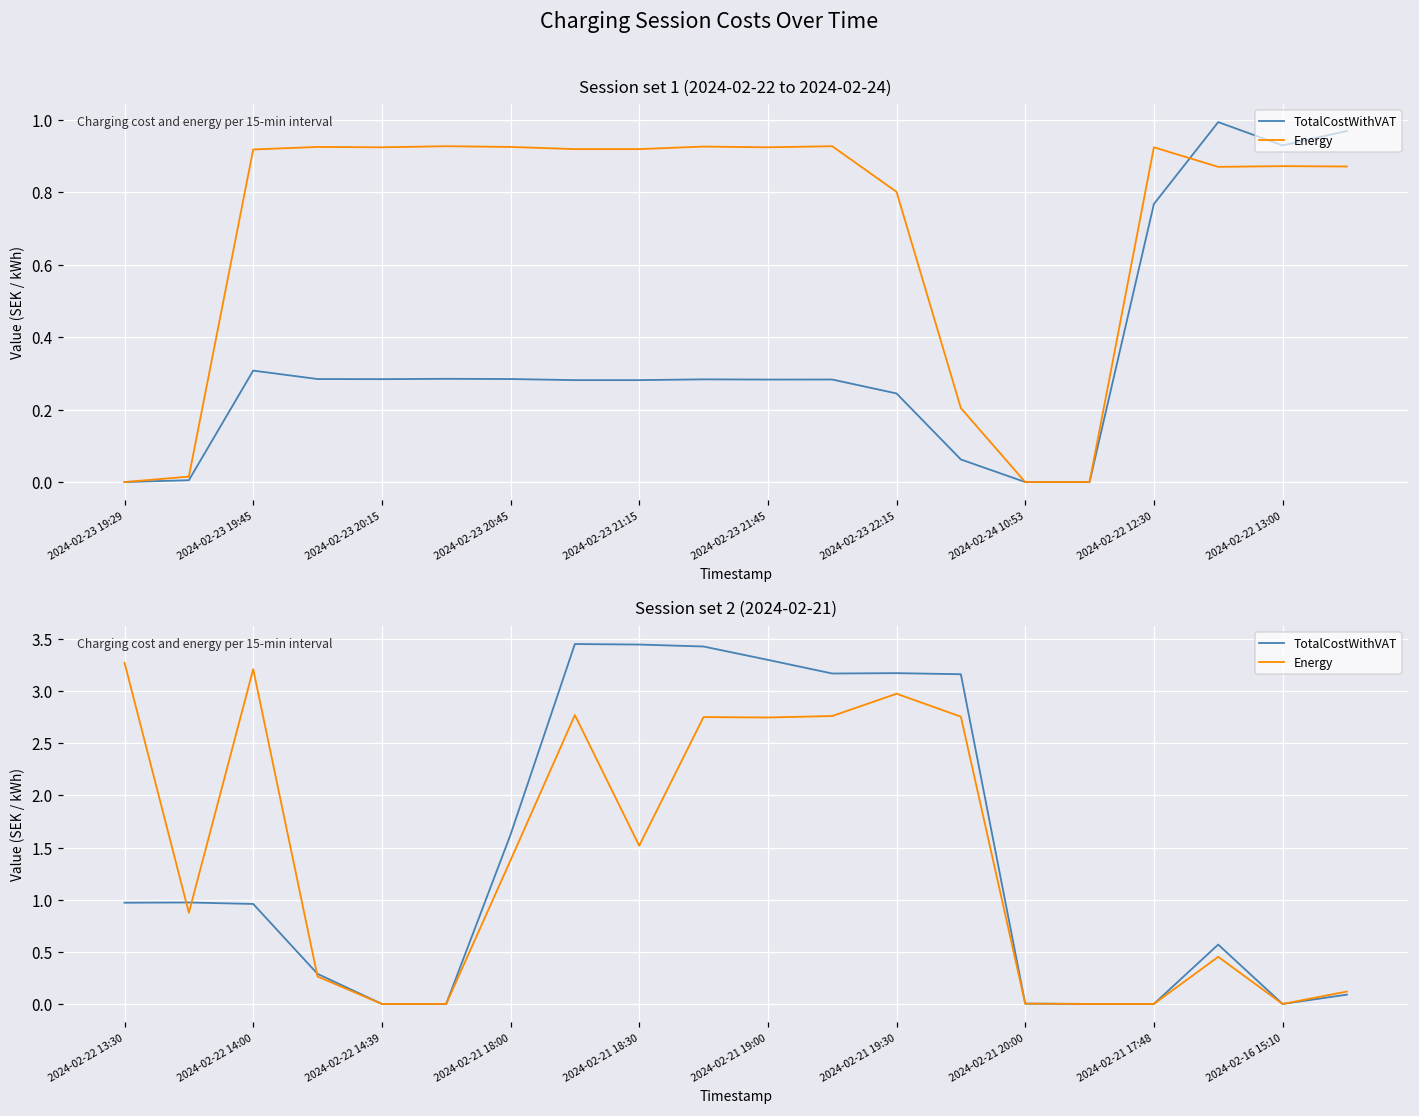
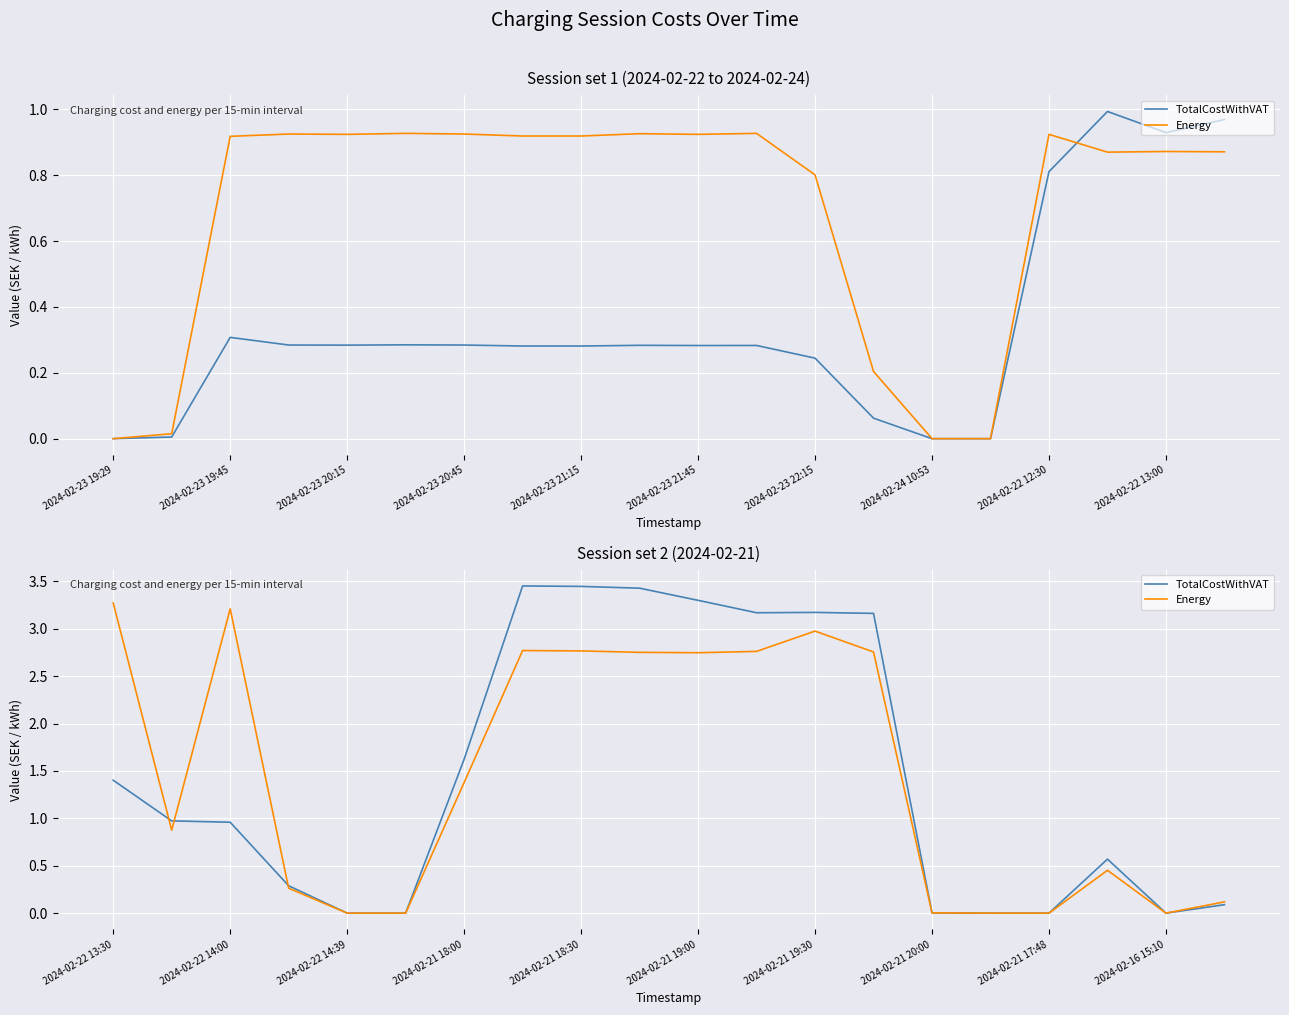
Session set 1 (2024-02-22 to 2024-02-24), TotalCostWithVAT, 2024-02-22 12:30: 0.77 -> 0.81
Session set 2 (2024-02-21), TotalCostWithVAT, 2024-02-22 13:30: 1.0 -> 1.4
Session set 2 (2024-02-21), Energy, 2024-02-21 18:30: 1.5 -> 2.8
